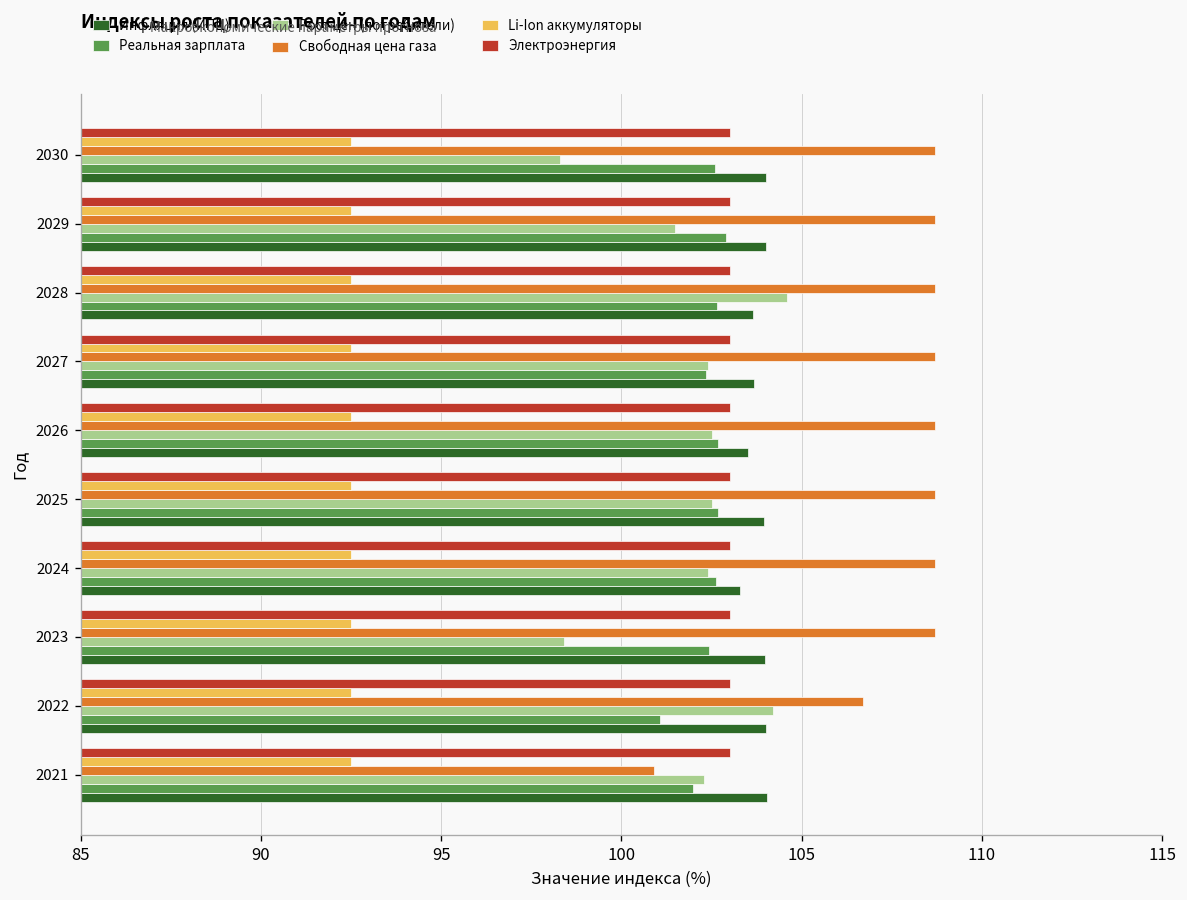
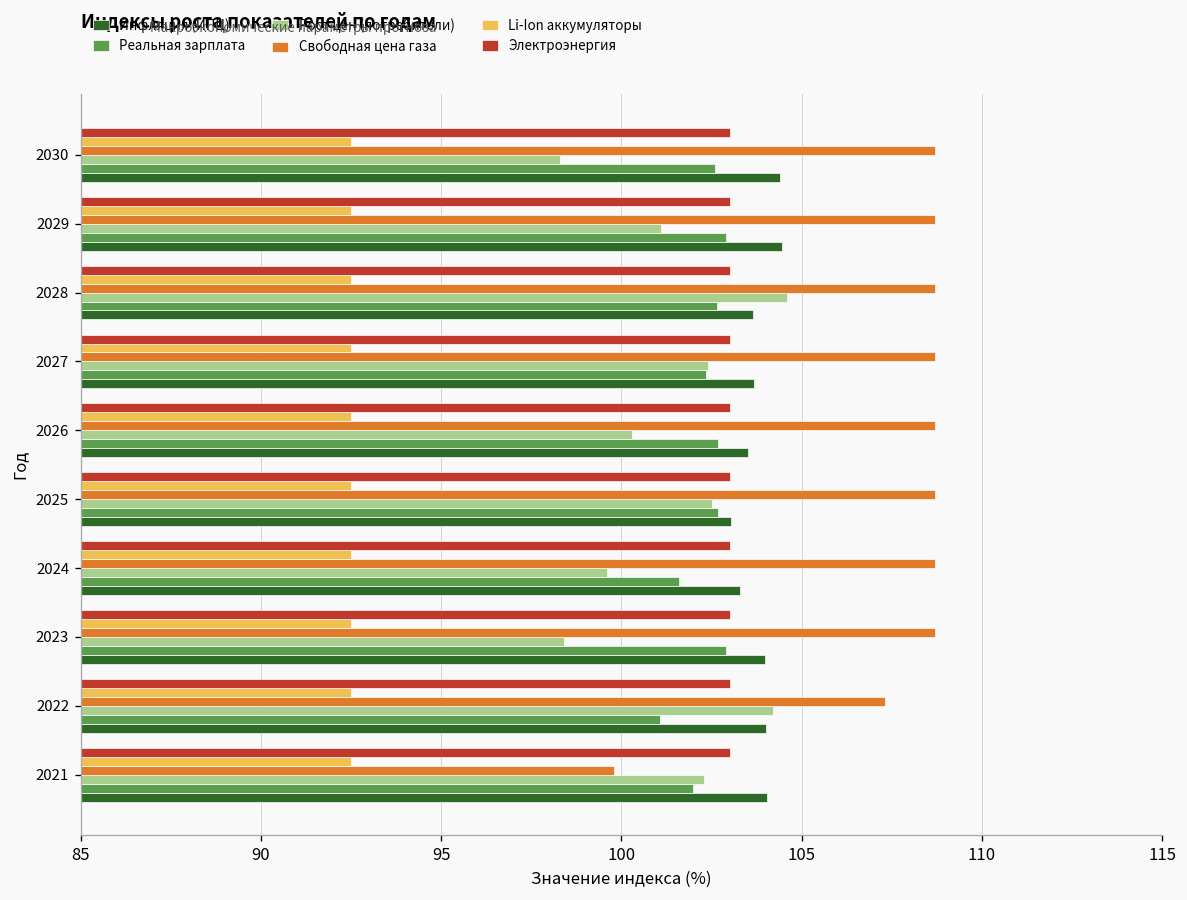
Инфляция (ИПЦ), 2030: 104.0 -> 104.4
Рост цен (потребители), 2029: 101.5 -> 101.1
Инфляция (ИПЦ), 2029: 104.0 -> 104.5
Рост цен (потребители), 2026: 102.5 -> 100.3
Инфляция (ИПЦ), 2025: 104.0 -> 103.0
Рост цен (потребители), 2024: 102.4 -> 99.6
Реальная зарплата, 2024: 102.6 -> 101.6
Реальная зарплата, 2023: 102.4 -> 102.9
Свободная цена газа, 2022: 106.7 -> 107.3
Свободная цена газа, 2021: 100.9 -> 99.8
